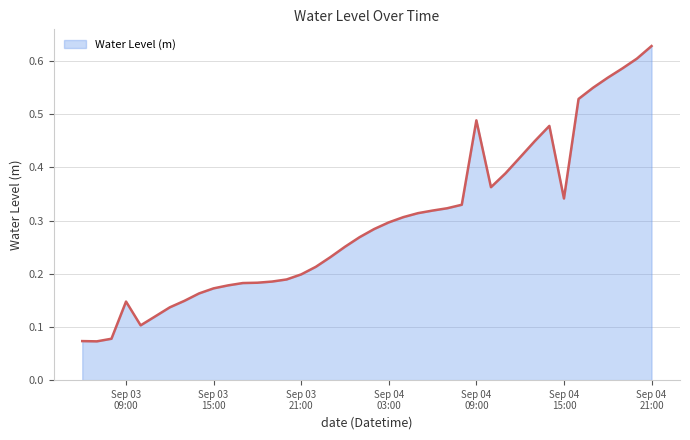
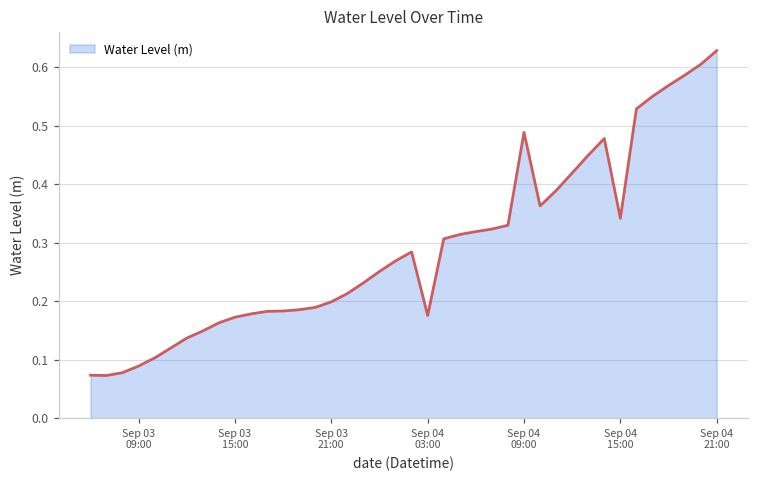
Sep 03 09:00: 0.15 -> 0.09
Sep 04 03:00: 0.30 -> 0.18
